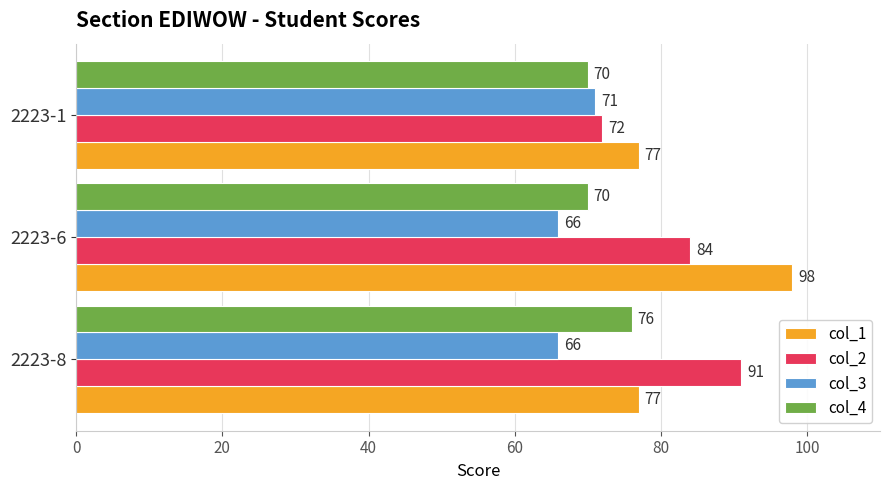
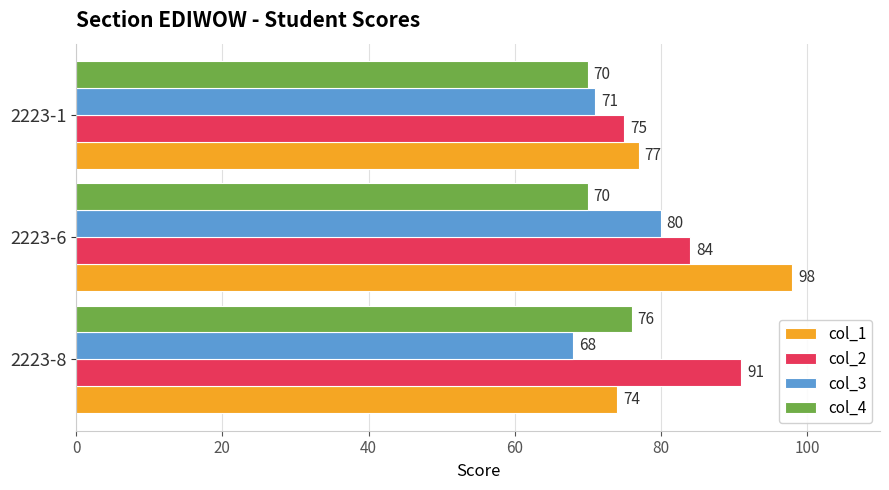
col_2, 2223-1: 72 -> 75
col_3, 2223-6: 66 -> 80
col_3, 2223-8: 66 -> 68
col_1, 2223-8: 77 -> 74
